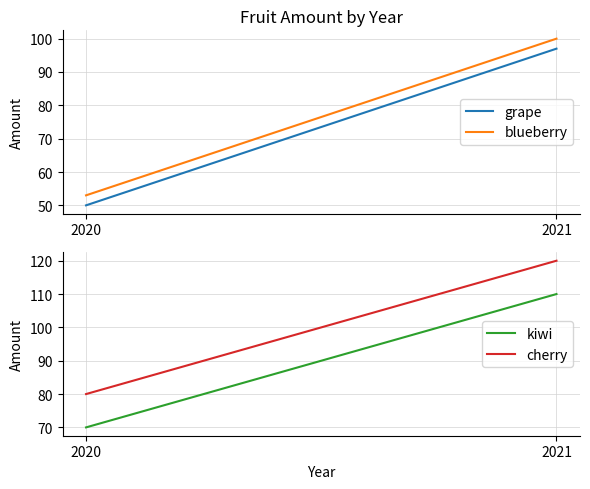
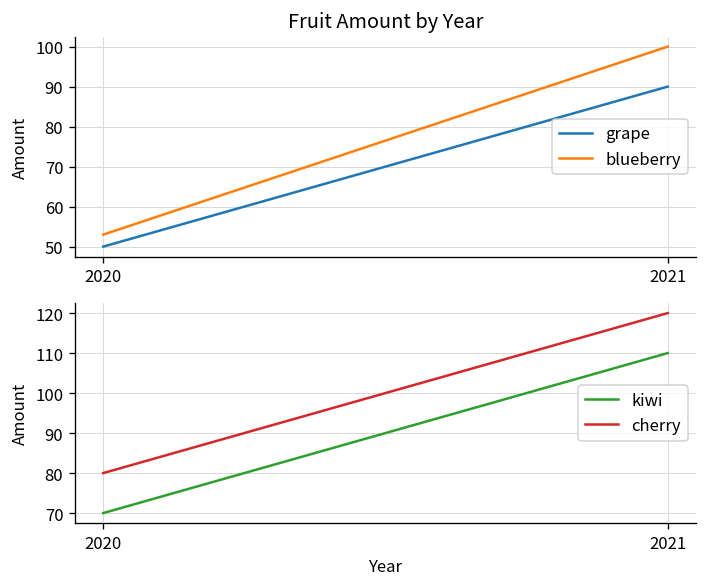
Fruit Amount by Year, grape, 2021: 97 -> 90
